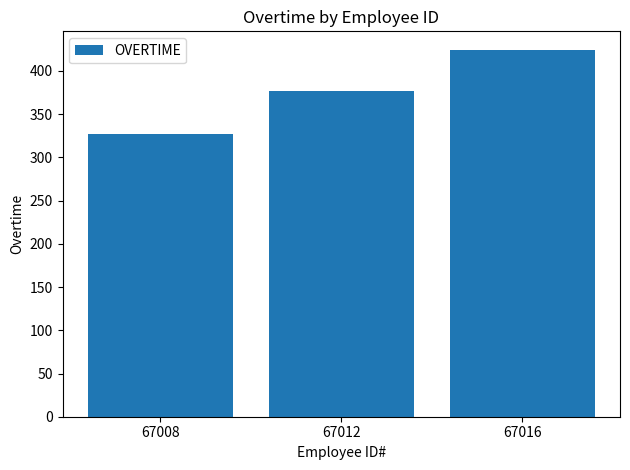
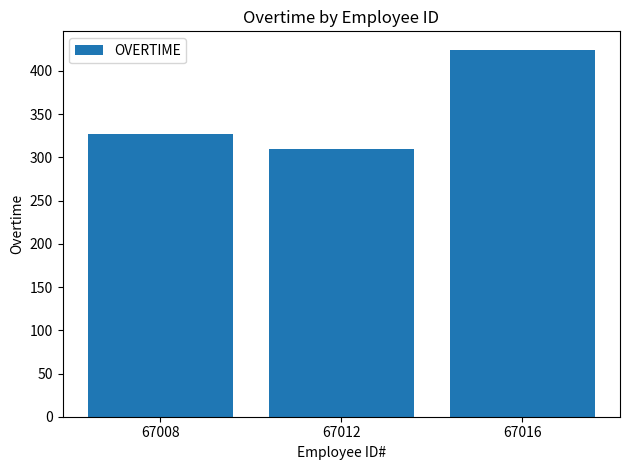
67012: 380 -> 310
